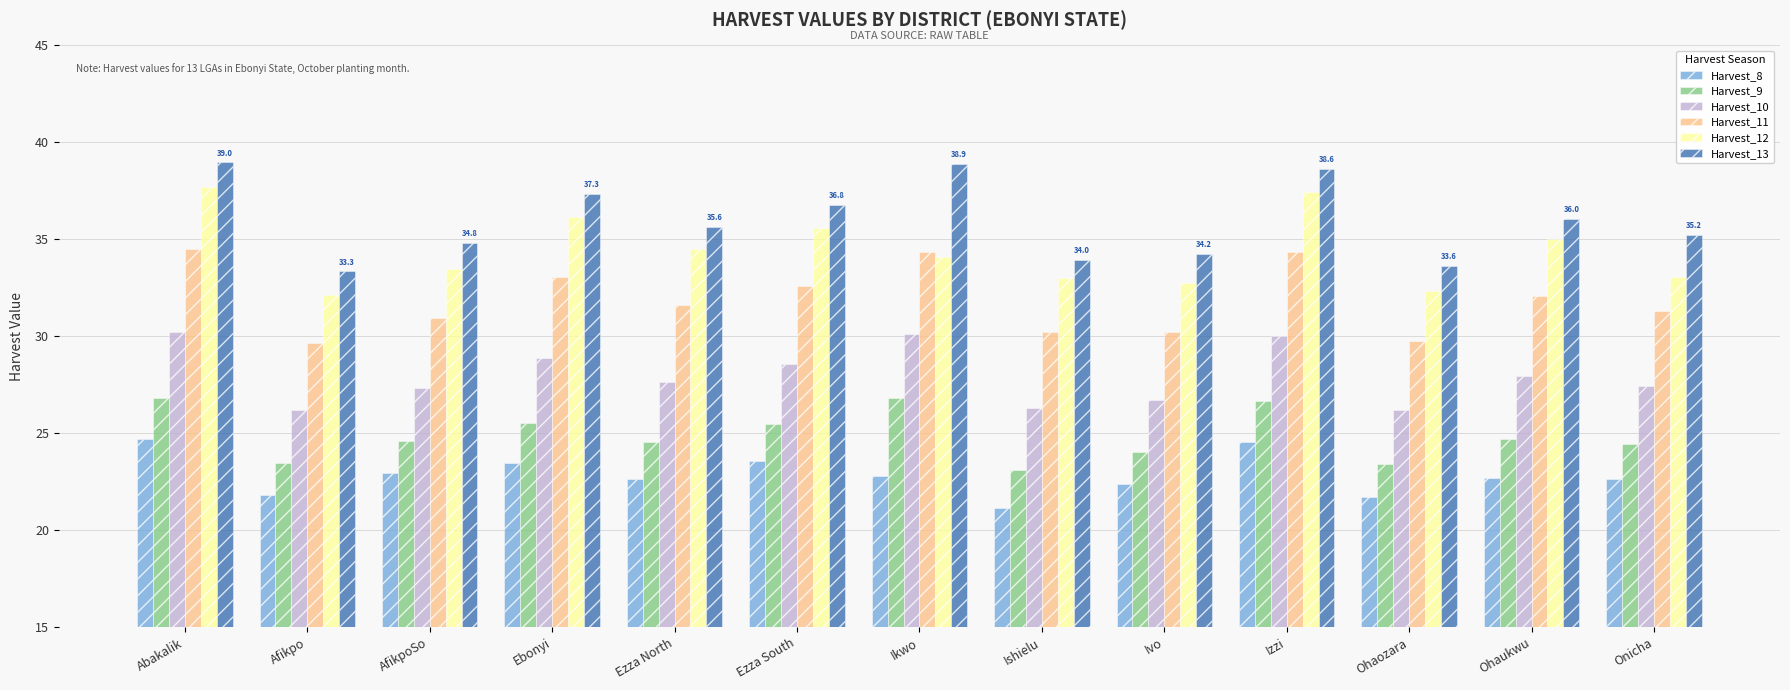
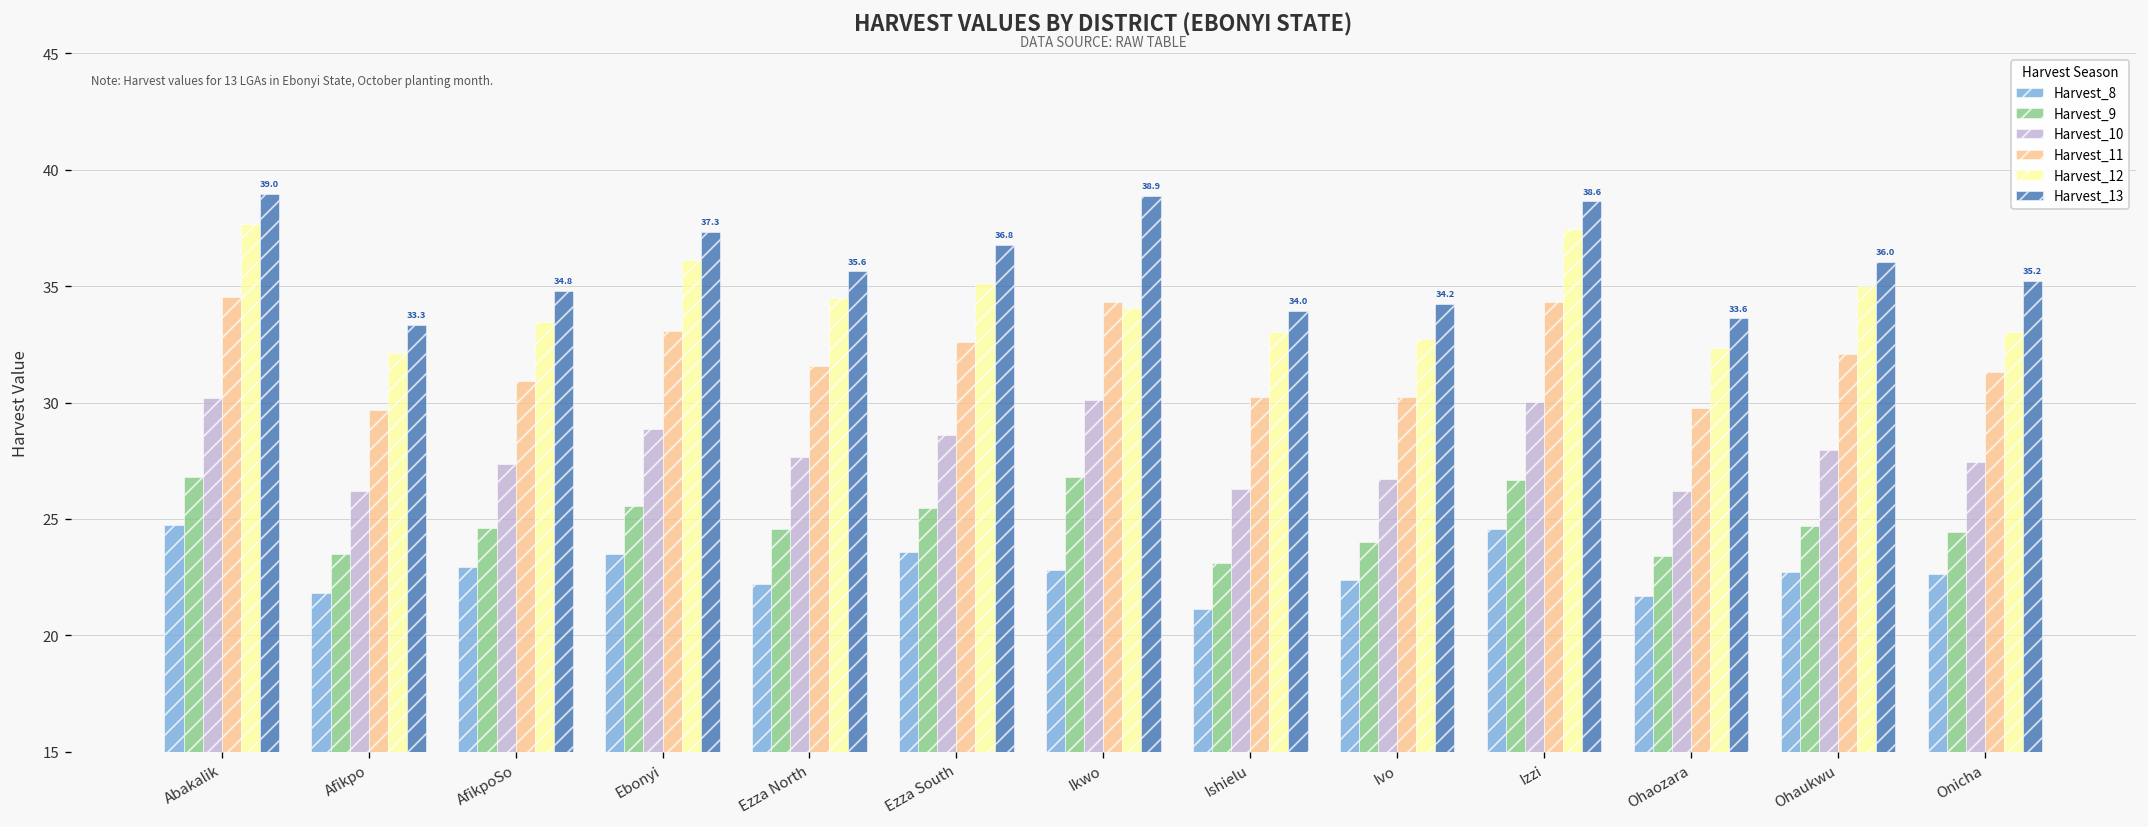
Harvest_8, Ezza North: 22.7 -> 22.2
Harvest_12, Ezza South: 35.6 -> 35.1
